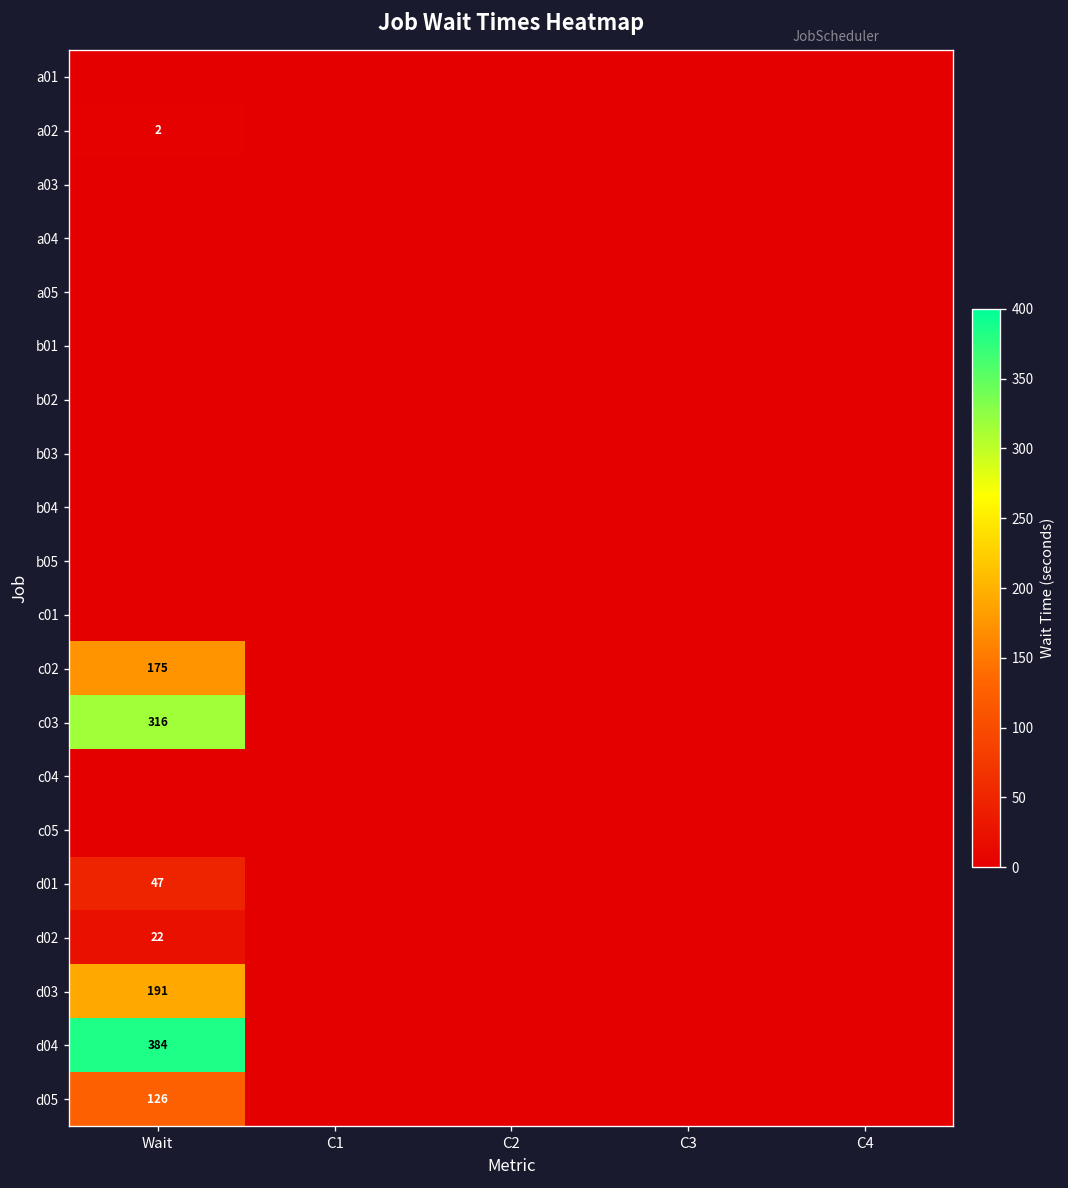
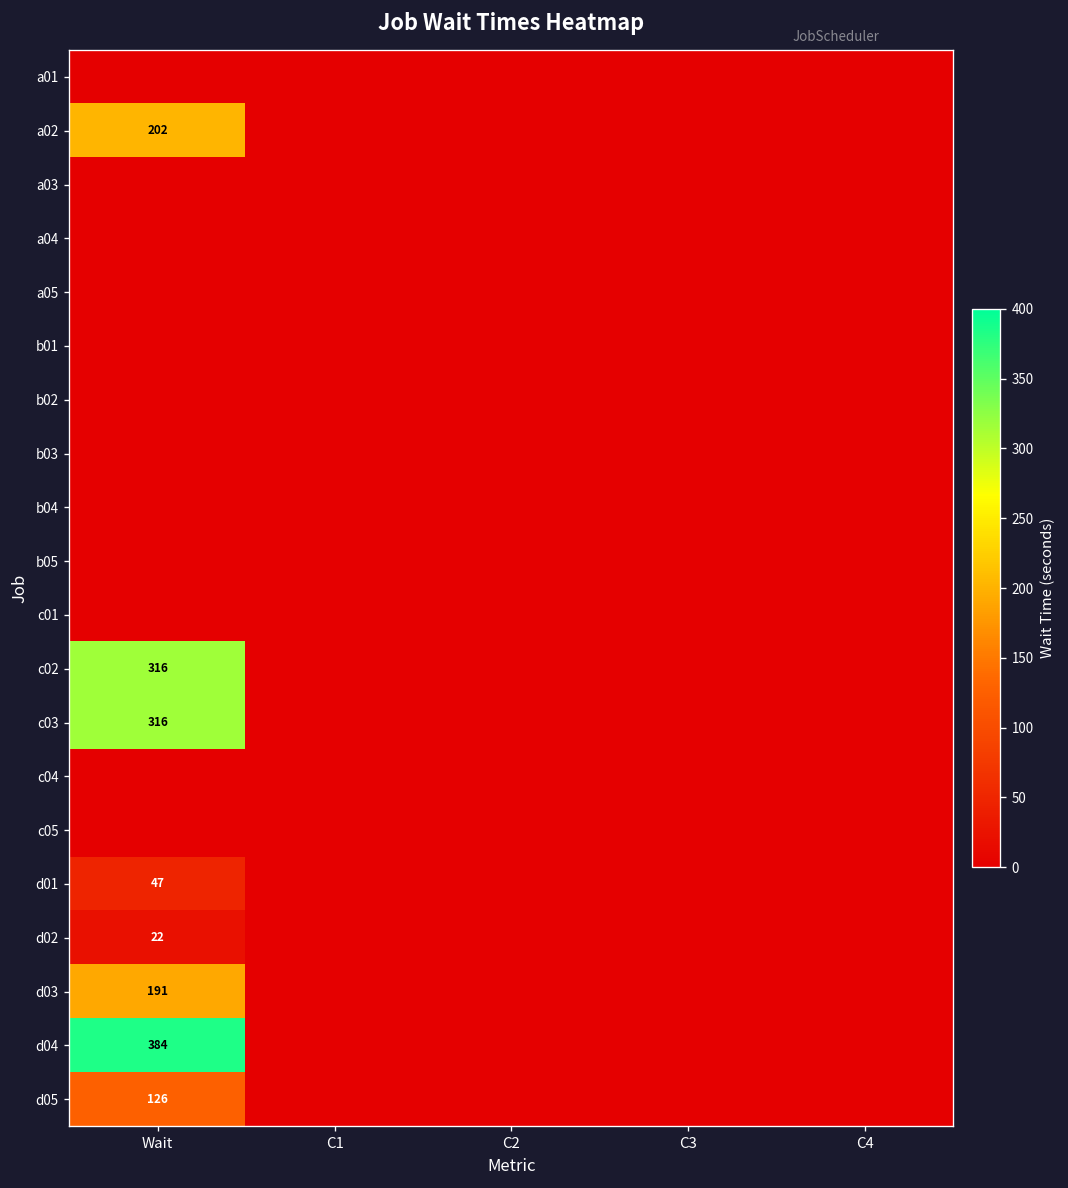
a02, Wait: 2 -> 202
c02, Wait: 175 -> 316
